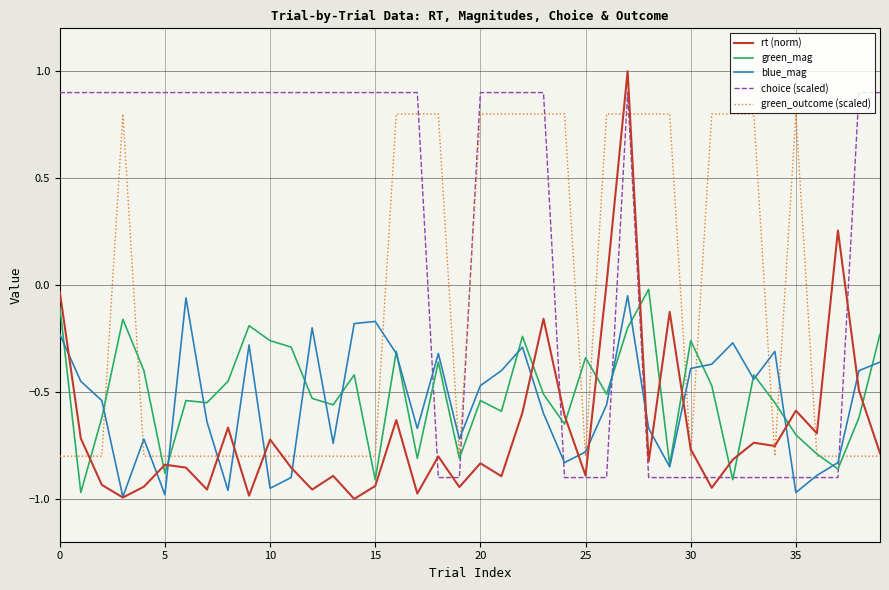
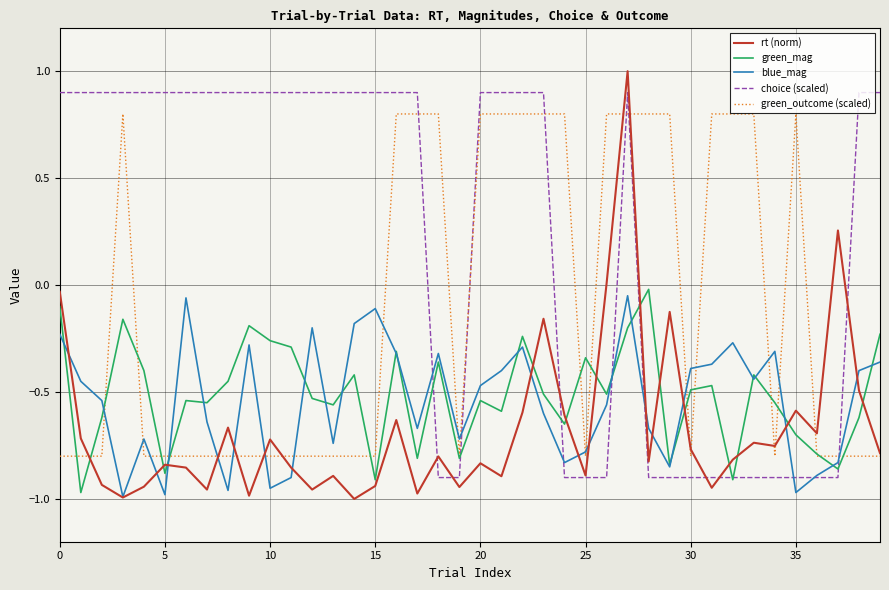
blue_mag, 15: -0.17 -> -0.11
green_mag, 30: -0.26 -> -0.49
